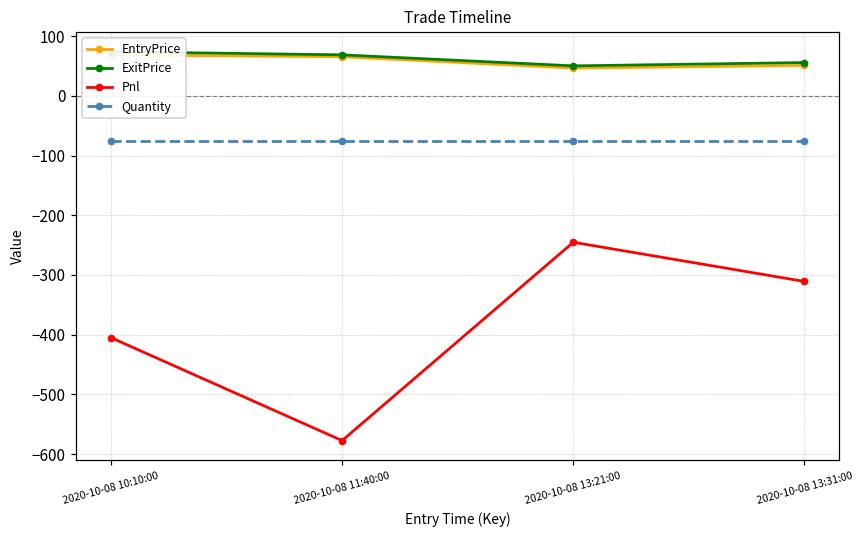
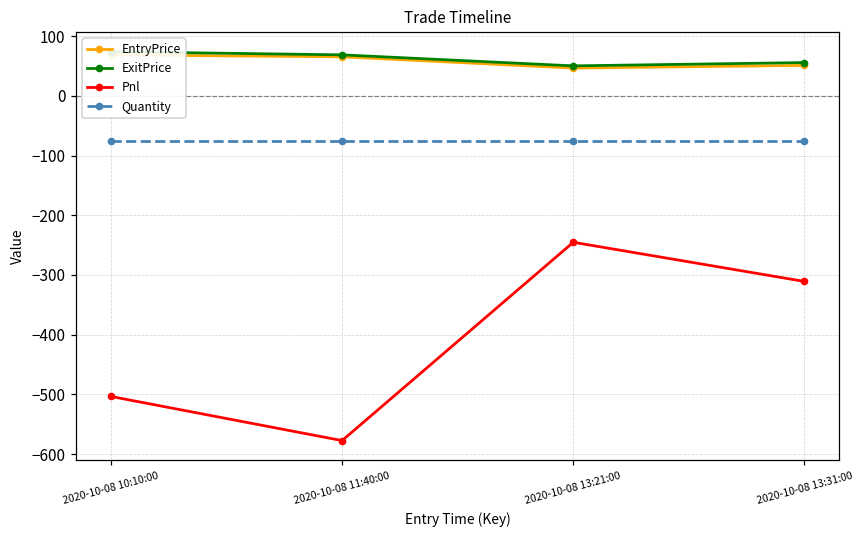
Pnl, 2020-10-08 10:10:00: -400 -> -500
